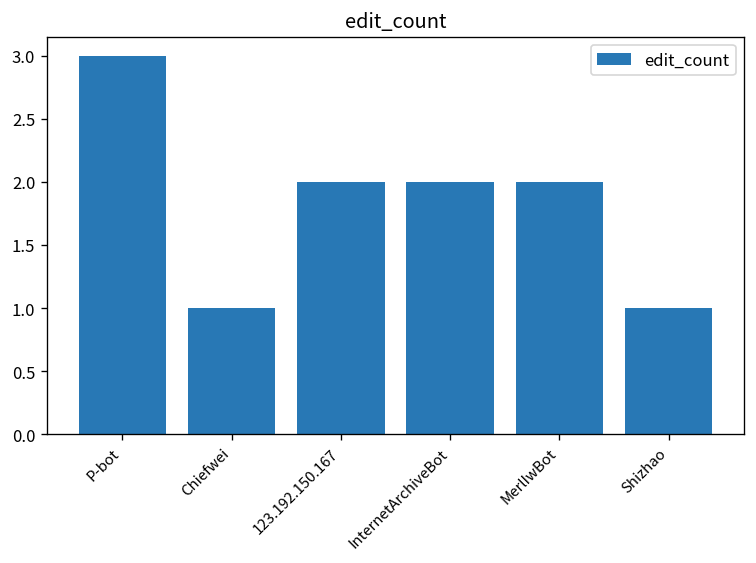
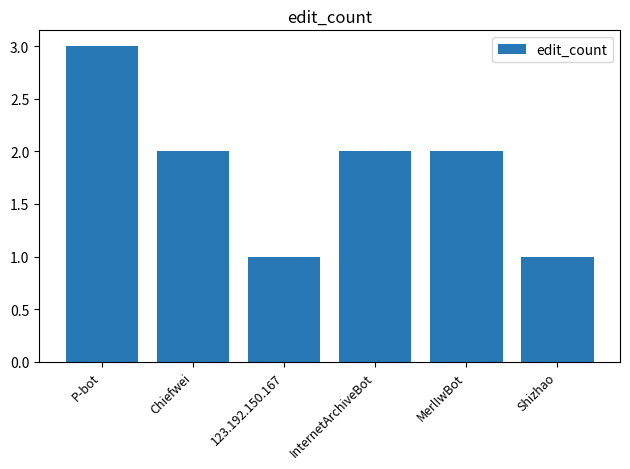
Chiefwei: 1 -> 2
123.192.150.167: 2 -> 1
